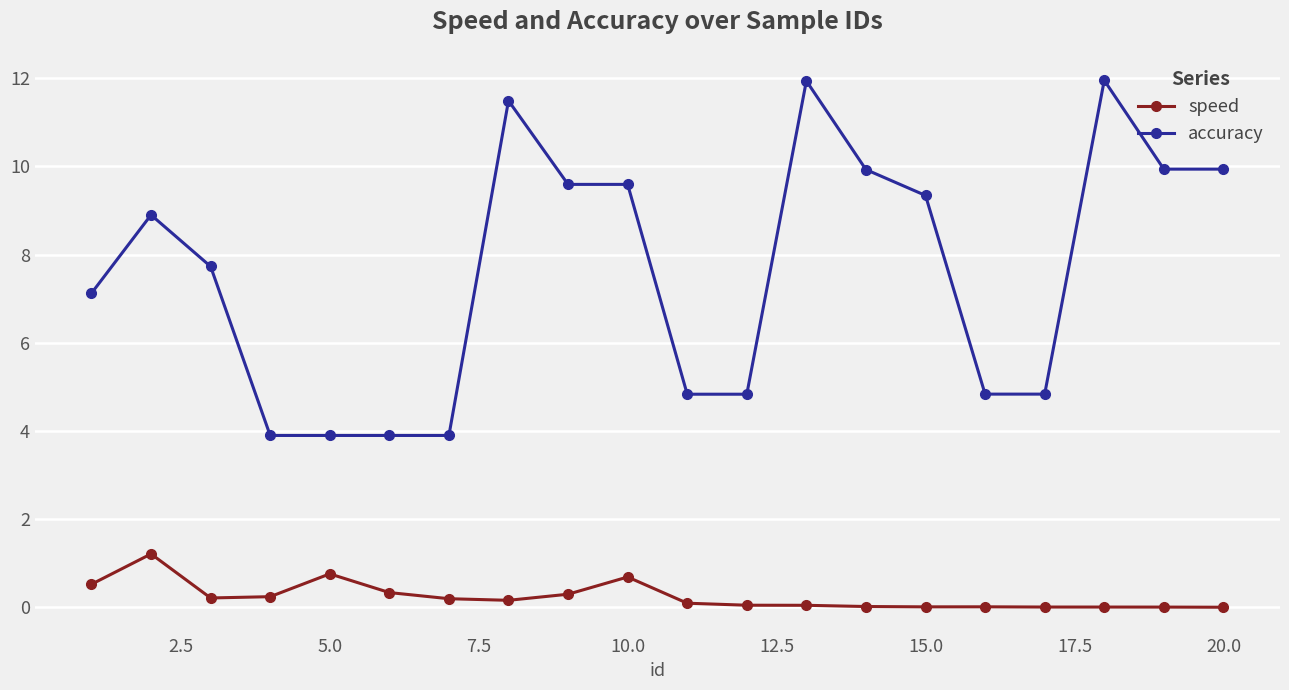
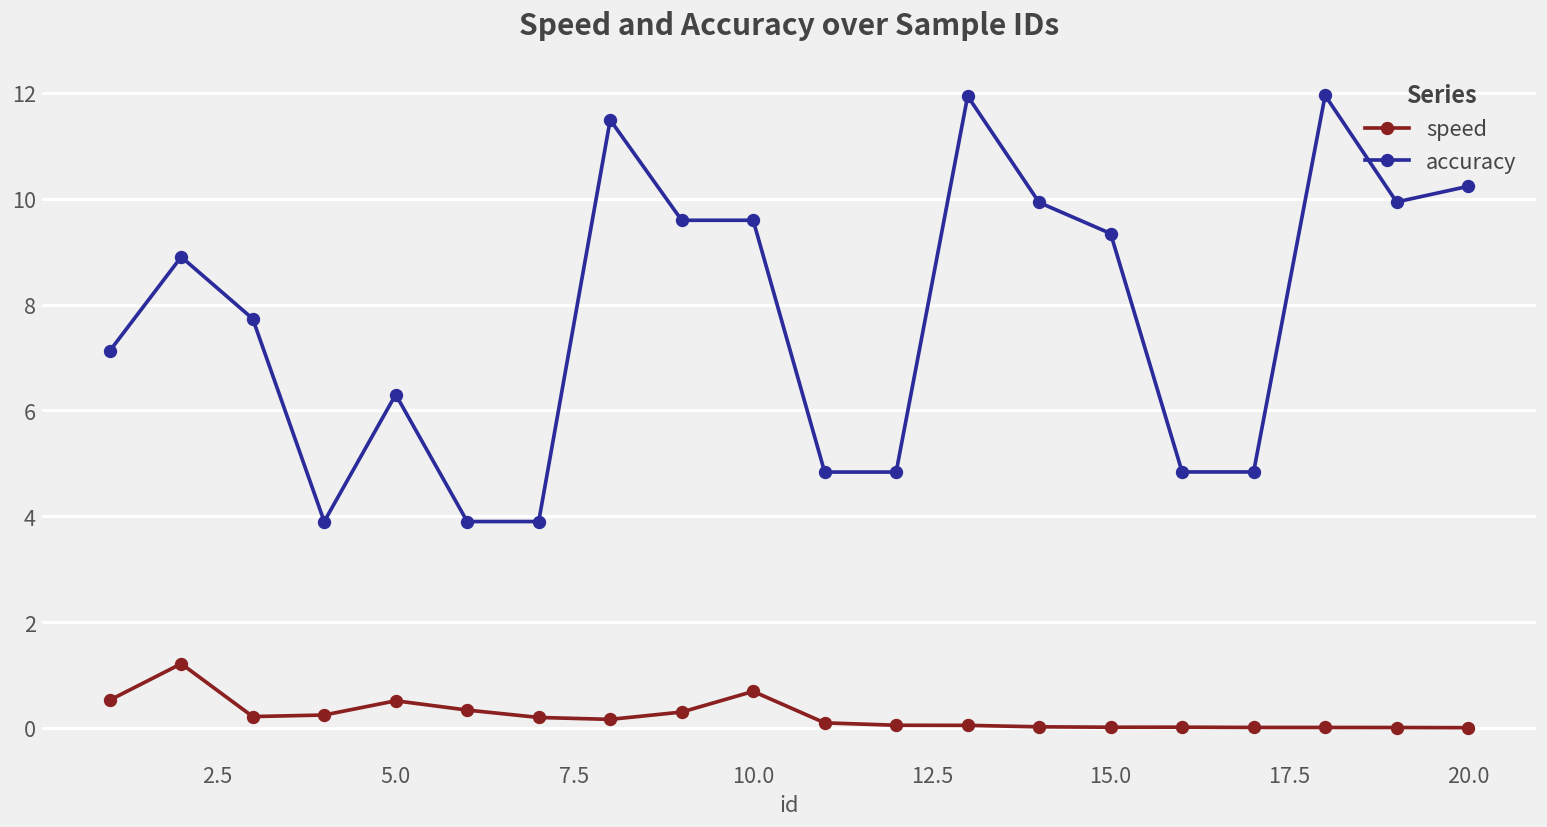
speed, 5.0: 0.8 -> 0.5
accuracy, 5.0: 3.9 -> 6.3
accuracy, 20.0: 9.9 -> 10.2
